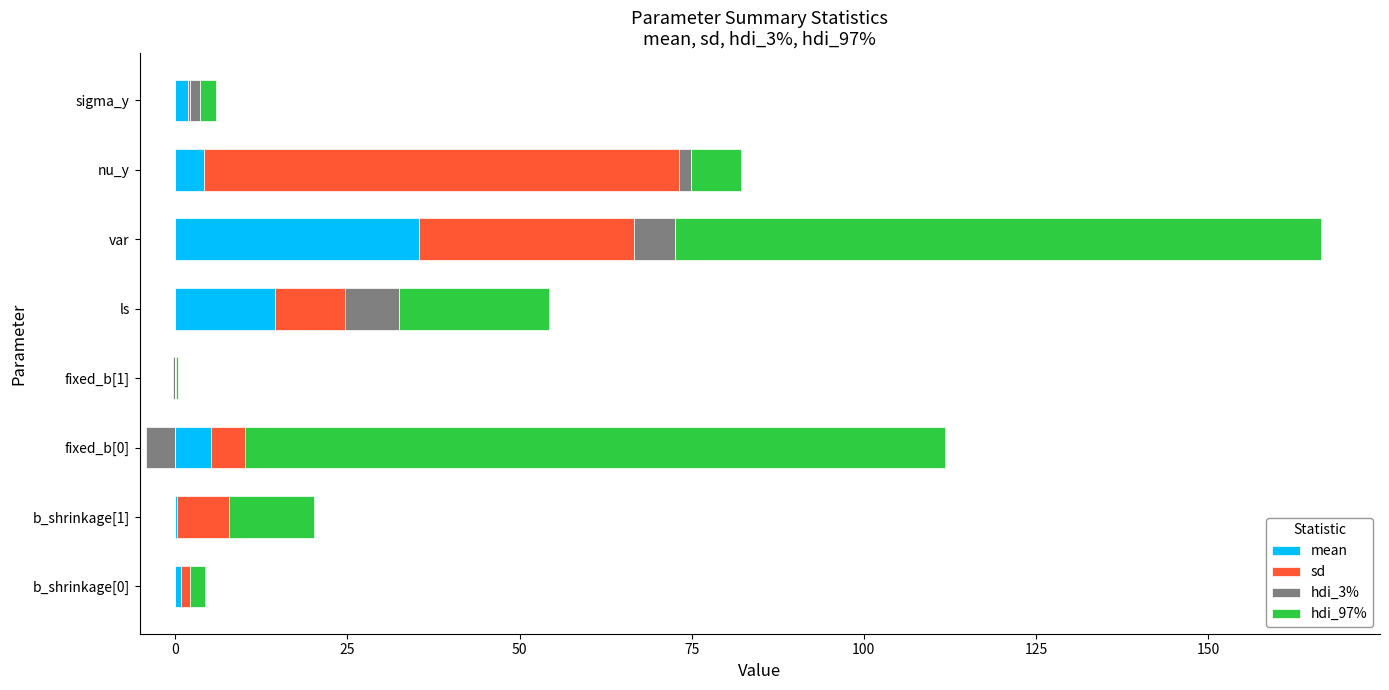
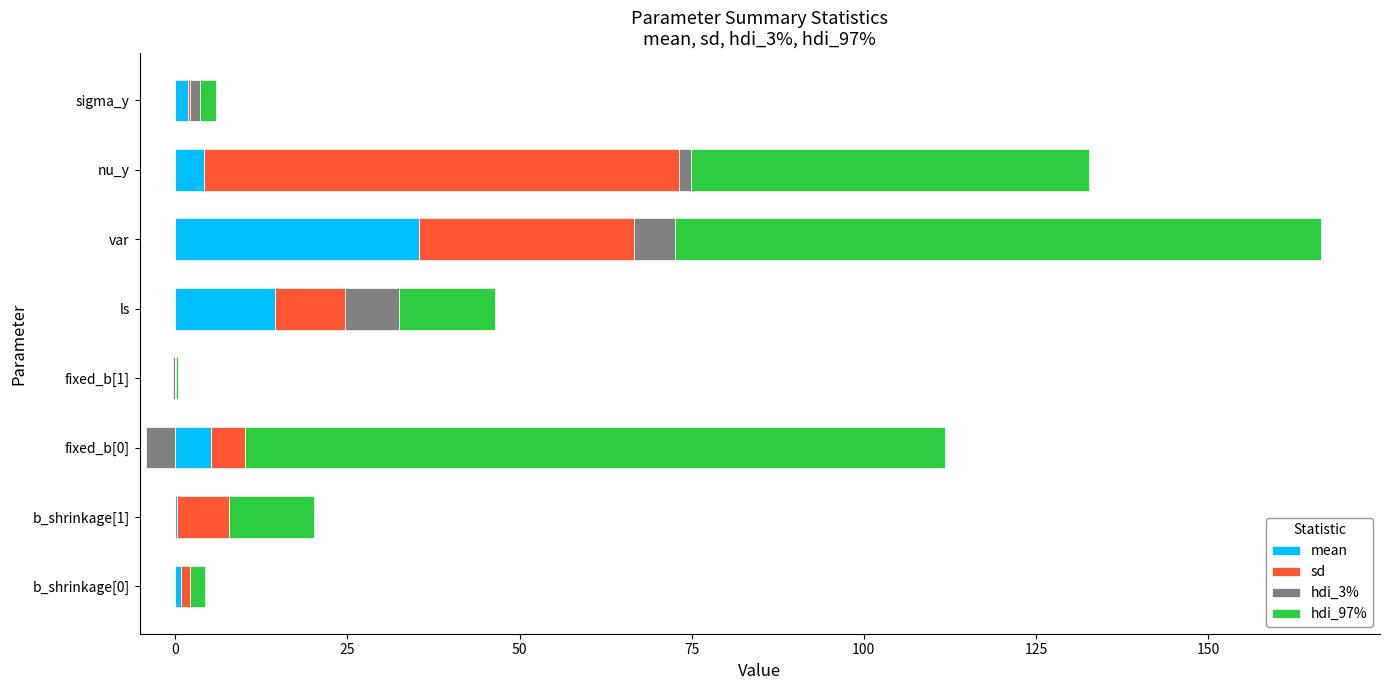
hdi_97%, nu_y: 7 -> 58
hdi_97%, ls: 22 -> 14
